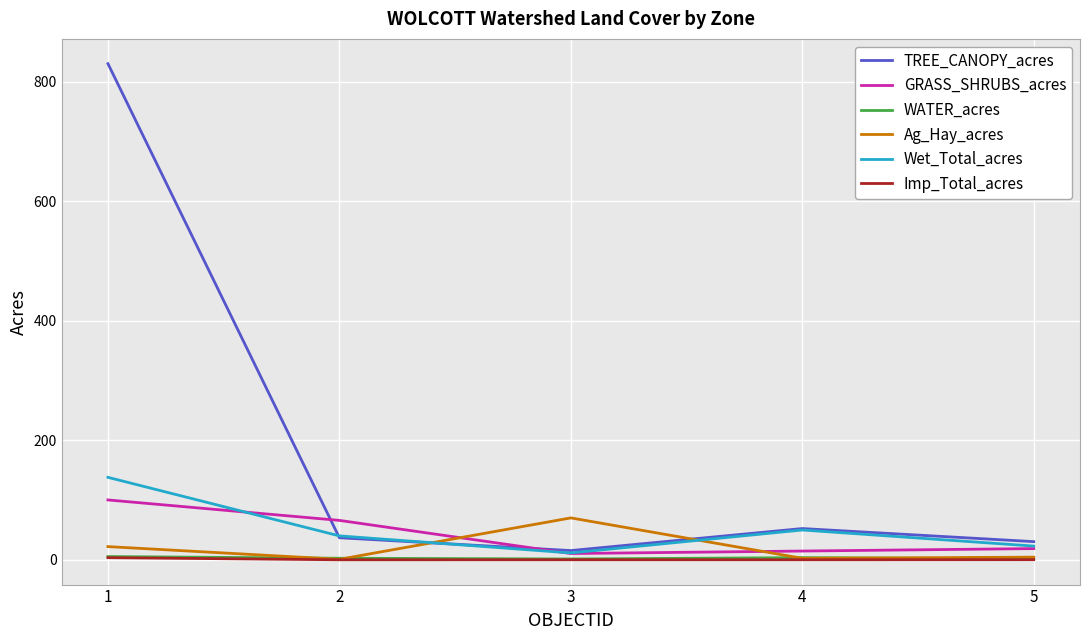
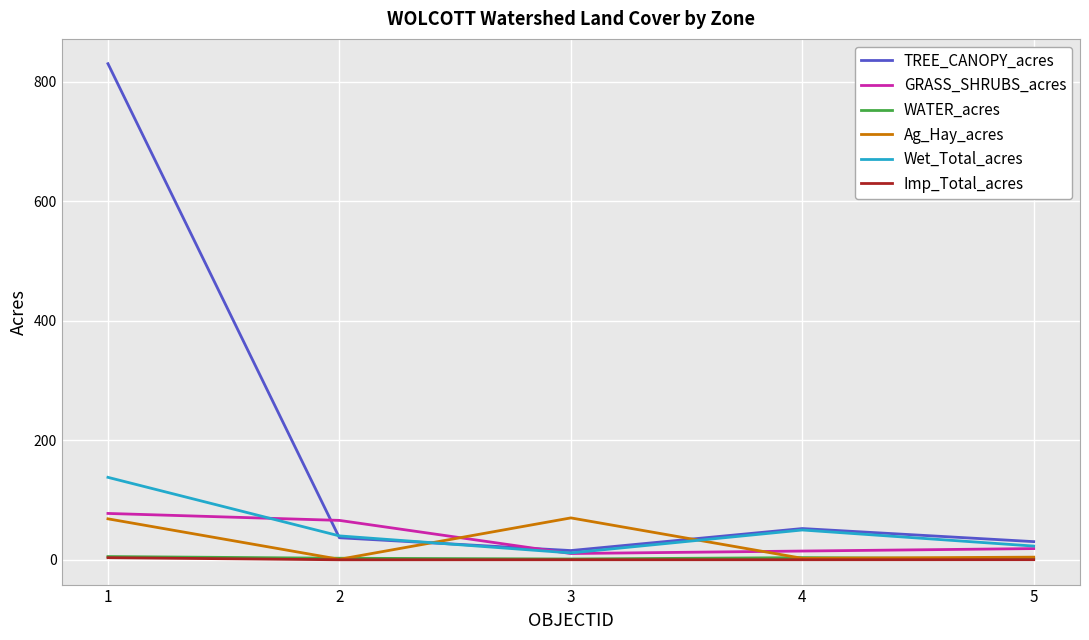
GRASS_SHRUBS_acres, 1: 100 -> 80
Ag_Hay_acres, 1: 20 -> 70
